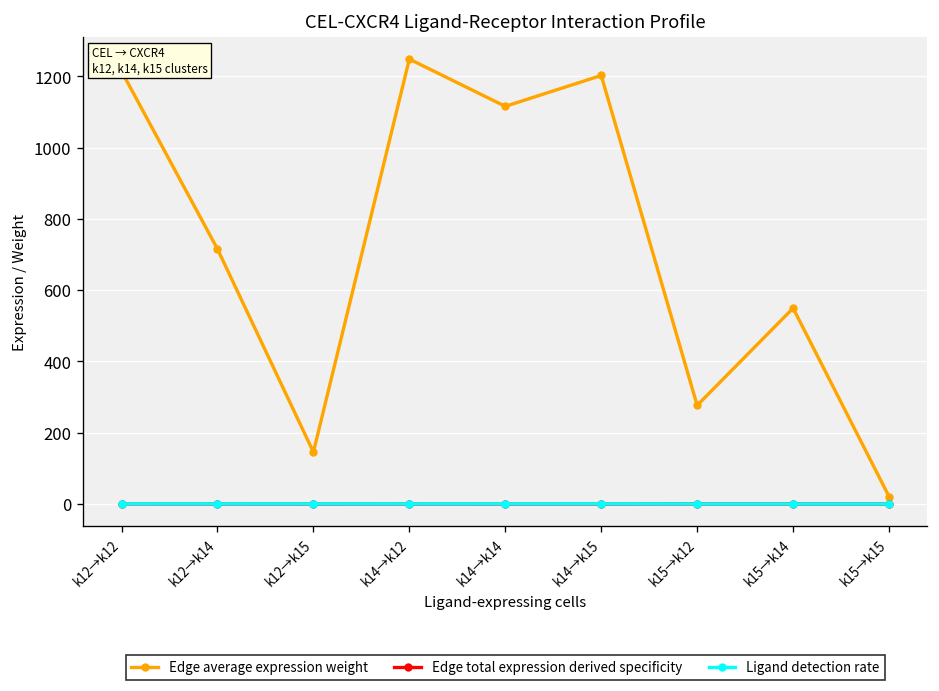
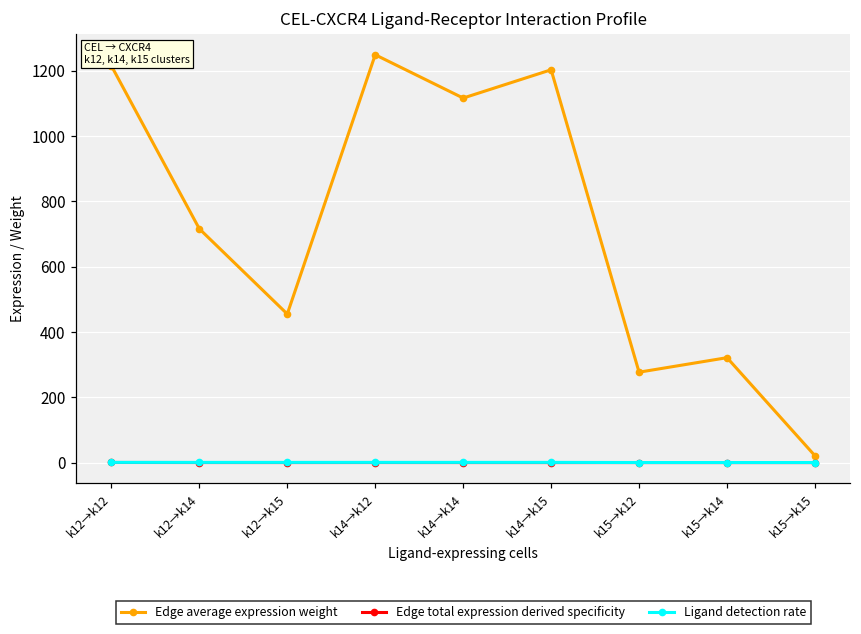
Edge average expression weight, k12→k15: 150 -> 450
Edge average expression weight, k15→k14: 550 -> 320
